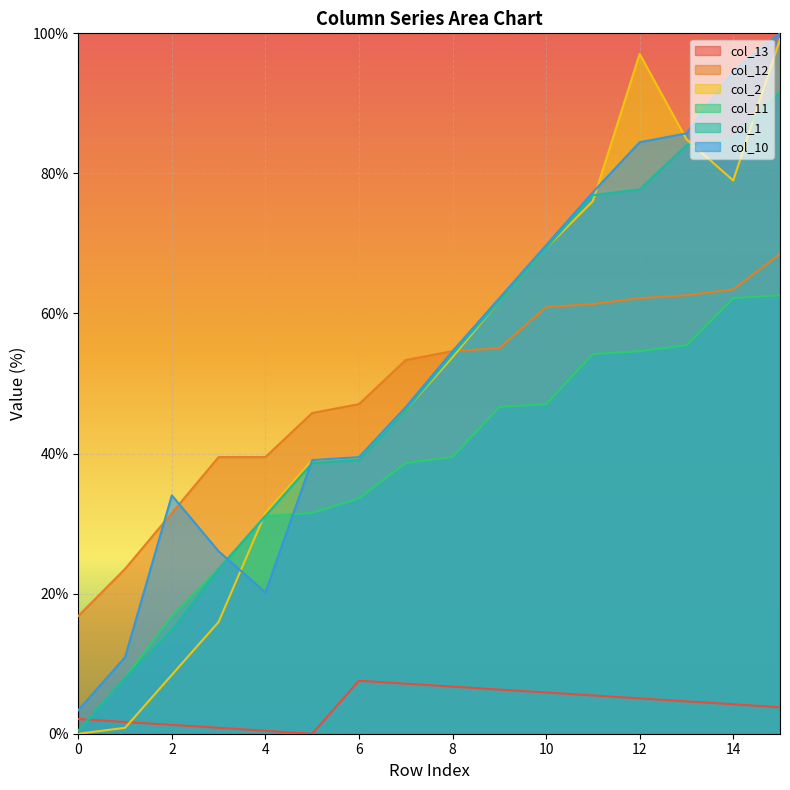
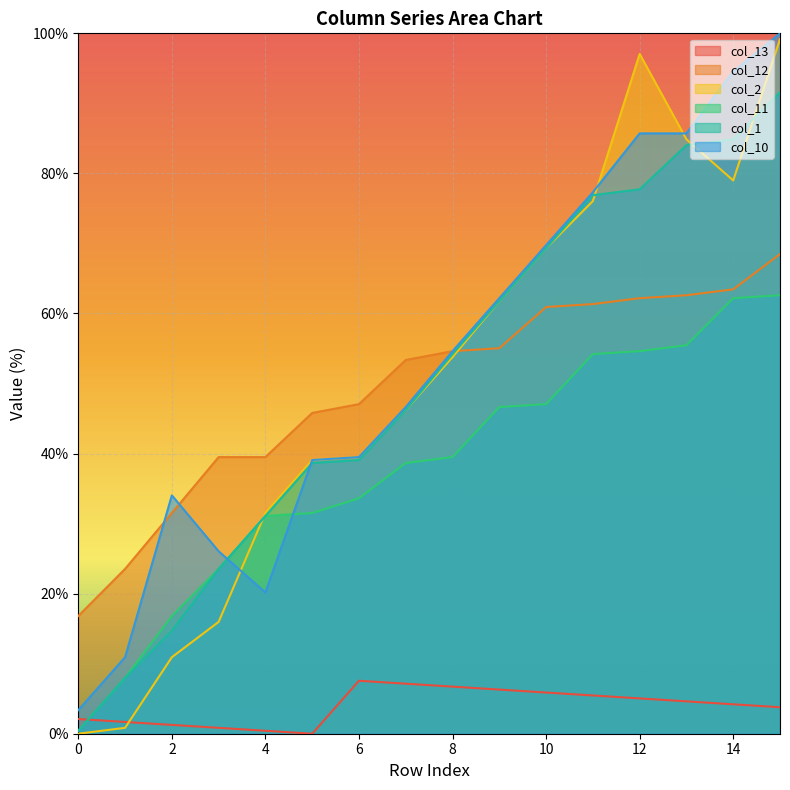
col_2, 2: 8% -> 11%
col_10, 12: 84% -> 86%
